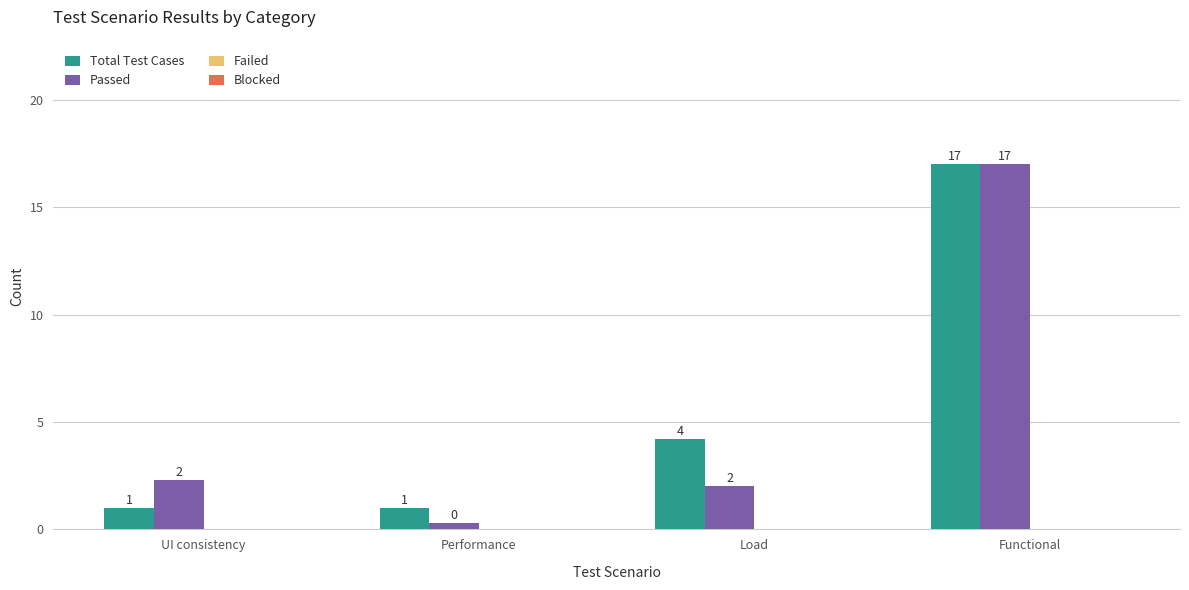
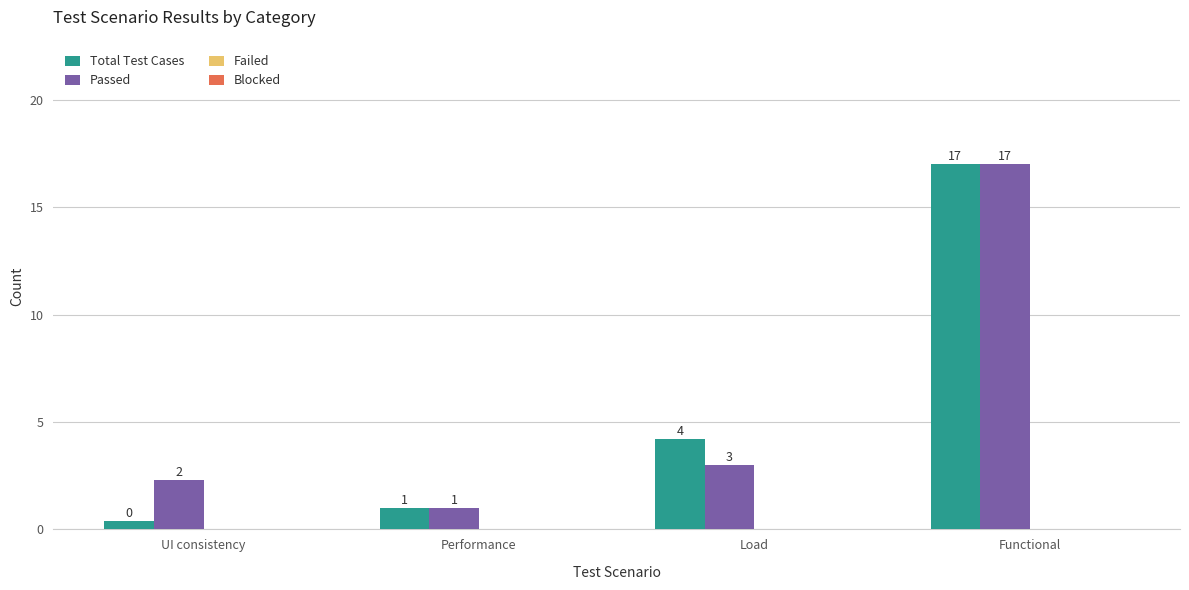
Total Test Cases, UI consistency: 1 -> 0
Passed, Performance: 0 -> 1
Passed, Load: 2 -> 3
